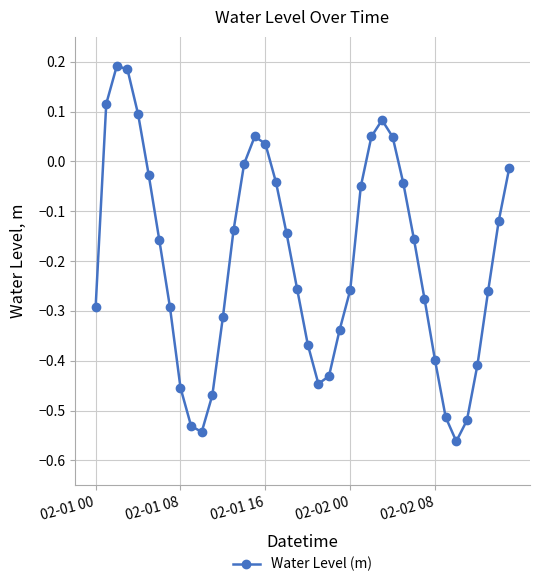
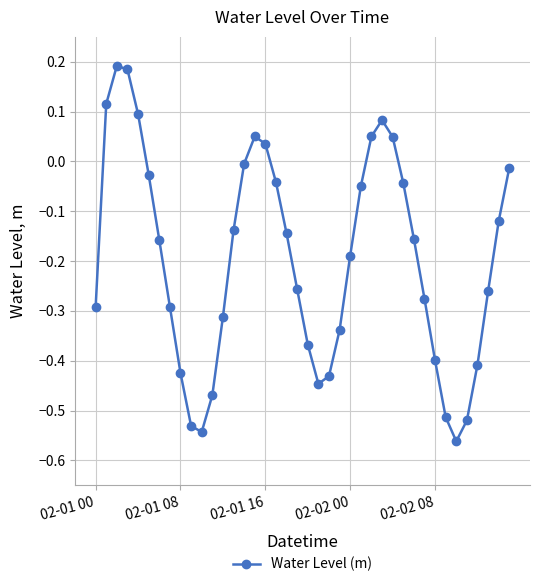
02-01 08: -0.45 -> -0.42
02-02 00: -0.26 -> -0.19
